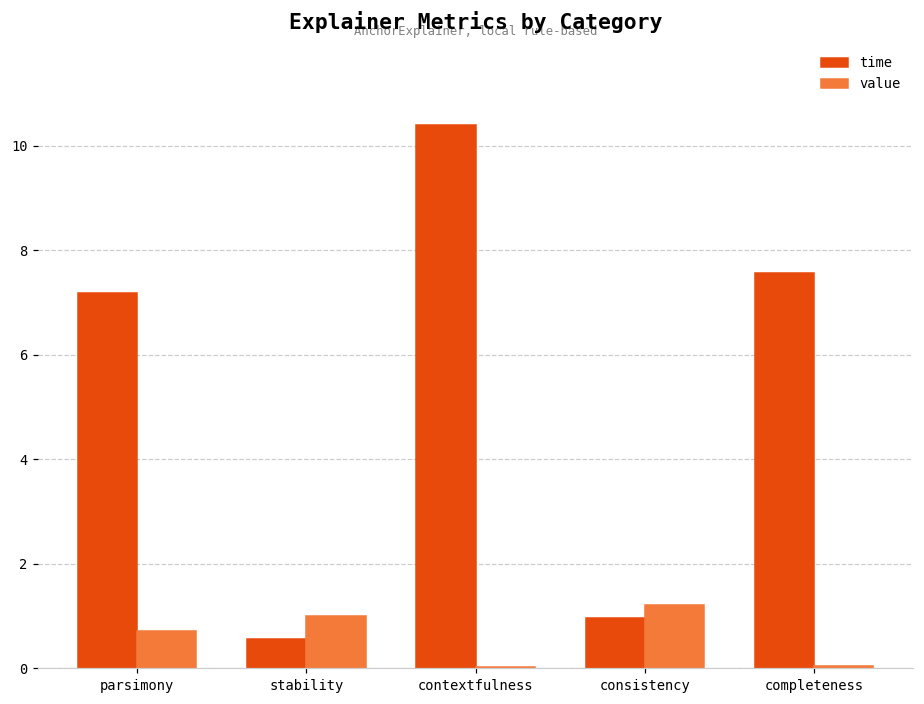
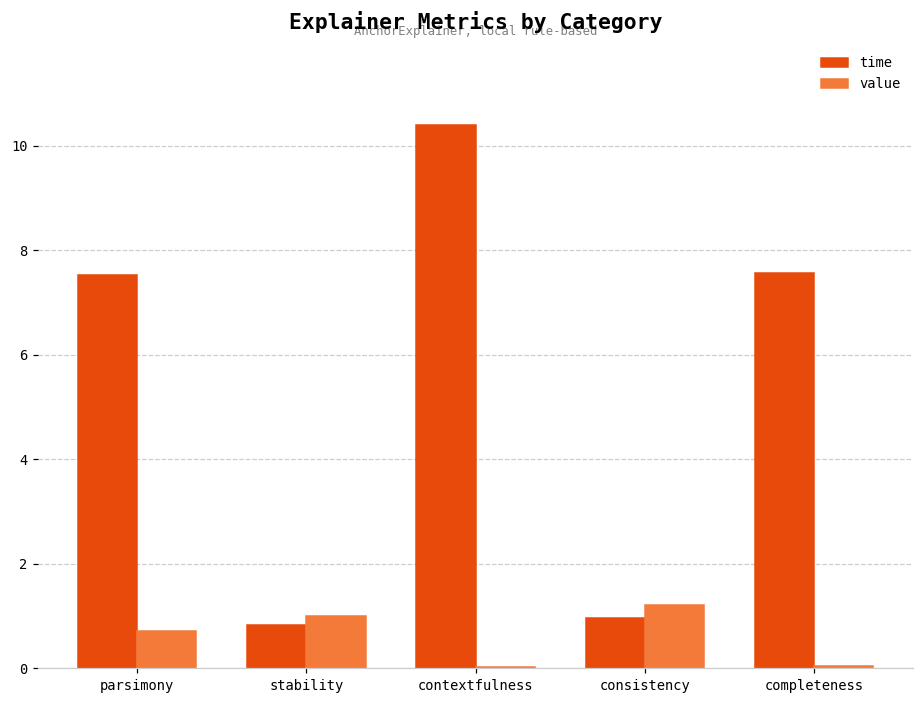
time, parsimony: 7.2 -> 7.5
time, stability: 0.6 -> 0.8
